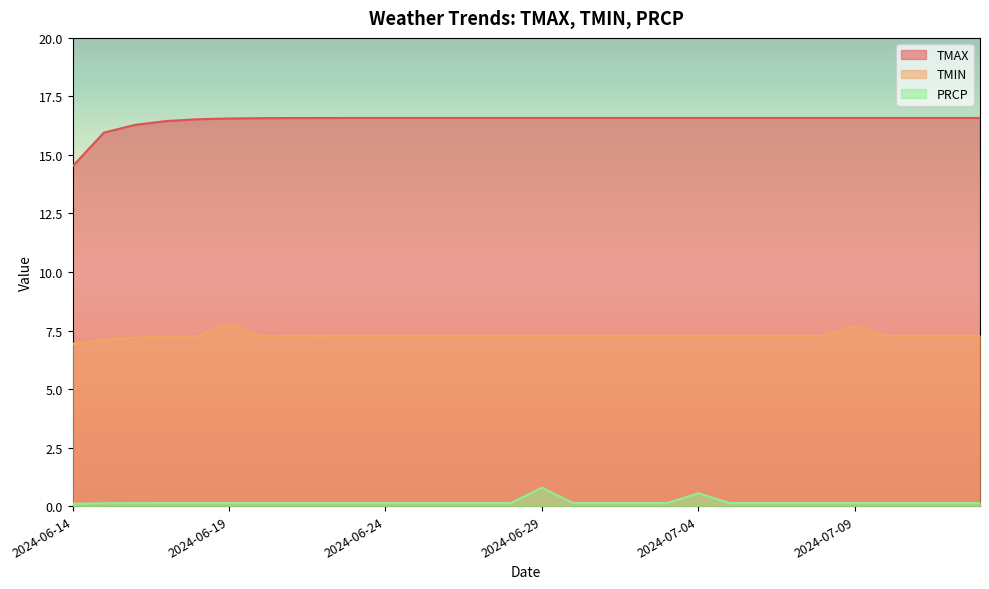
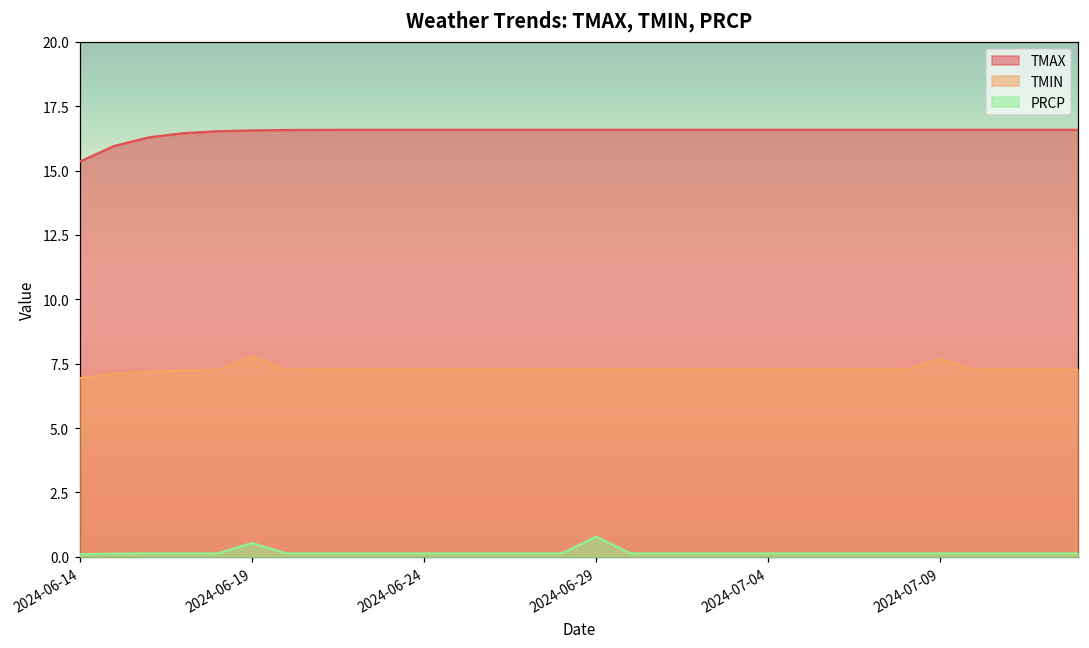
TMAX, 2024-06-14: 14.5 -> 15.3
PRCP, 2024-06-19: 0.1 -> 0.5
PRCP, 2024-07-04: 0.5 -> 0.1
